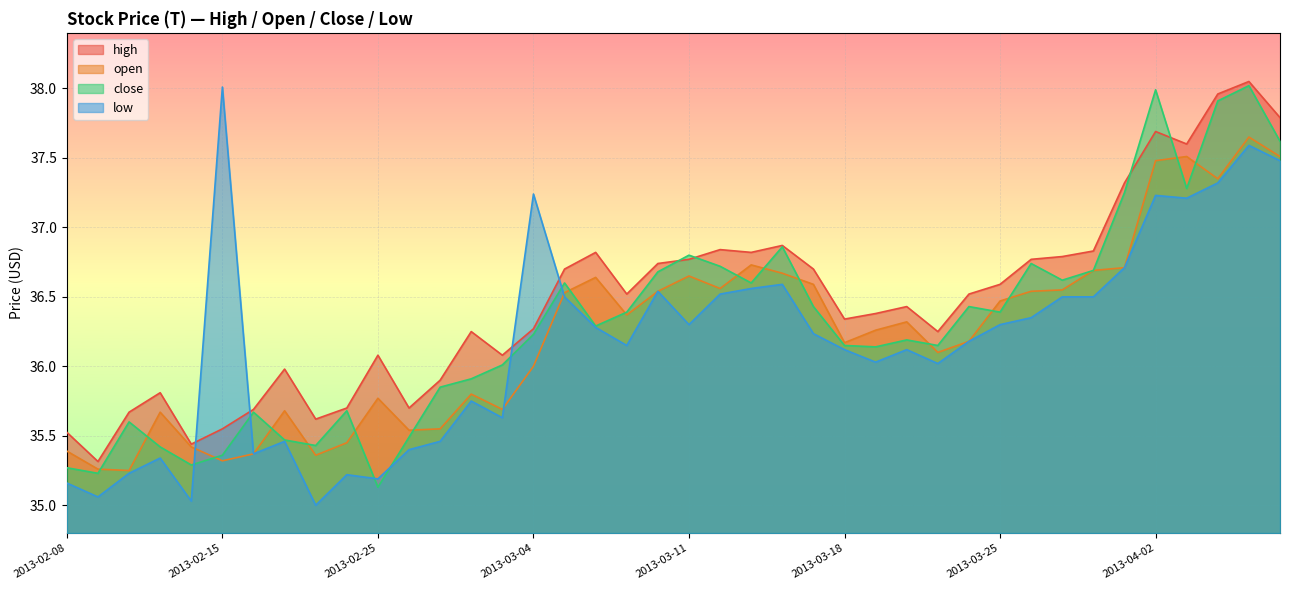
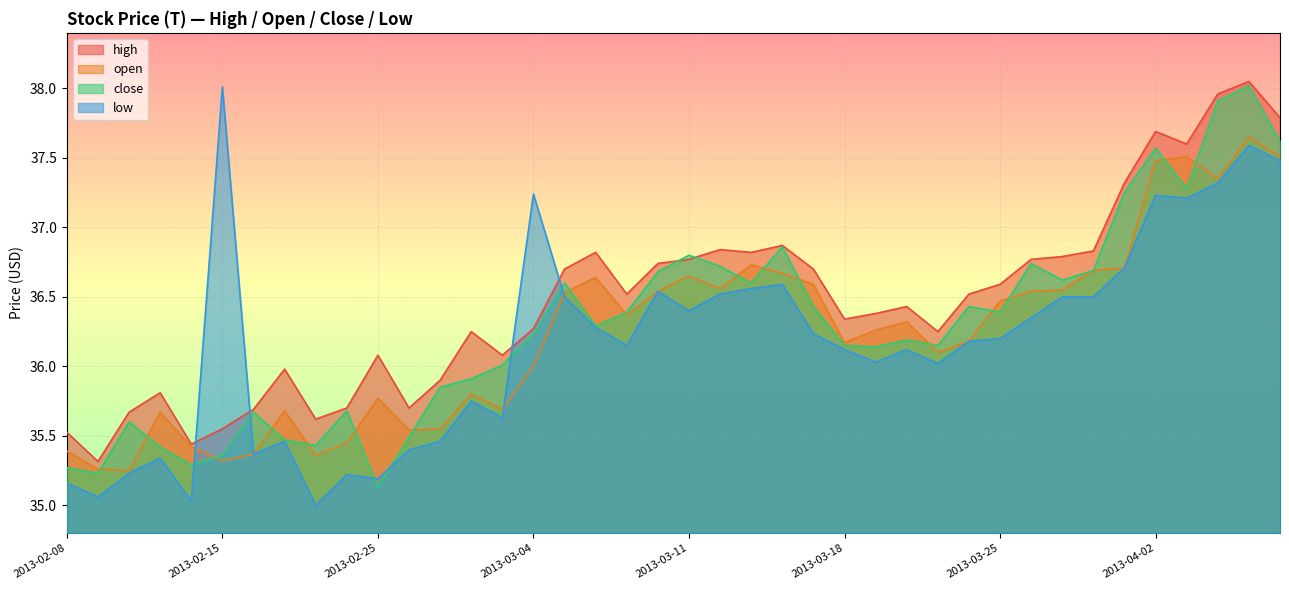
low, 2013-03-11: 36.3 -> 36.4
low, 2013-03-25: 36.3 -> 36.2
close, 2013-04-02: 37.99 -> 37.57
